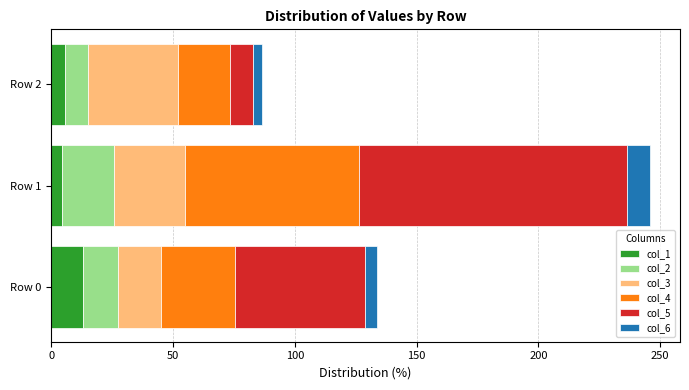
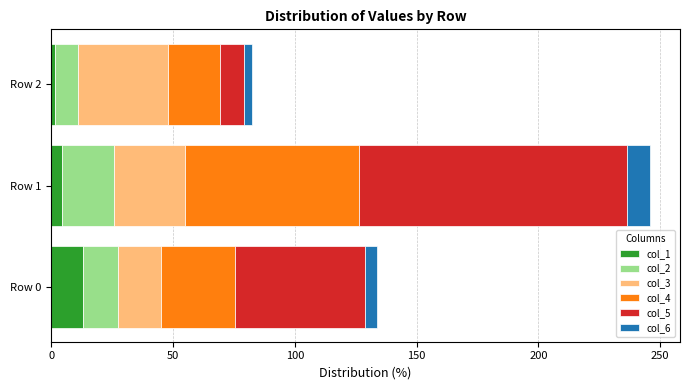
col_1, Row 2: 6 -> 2
